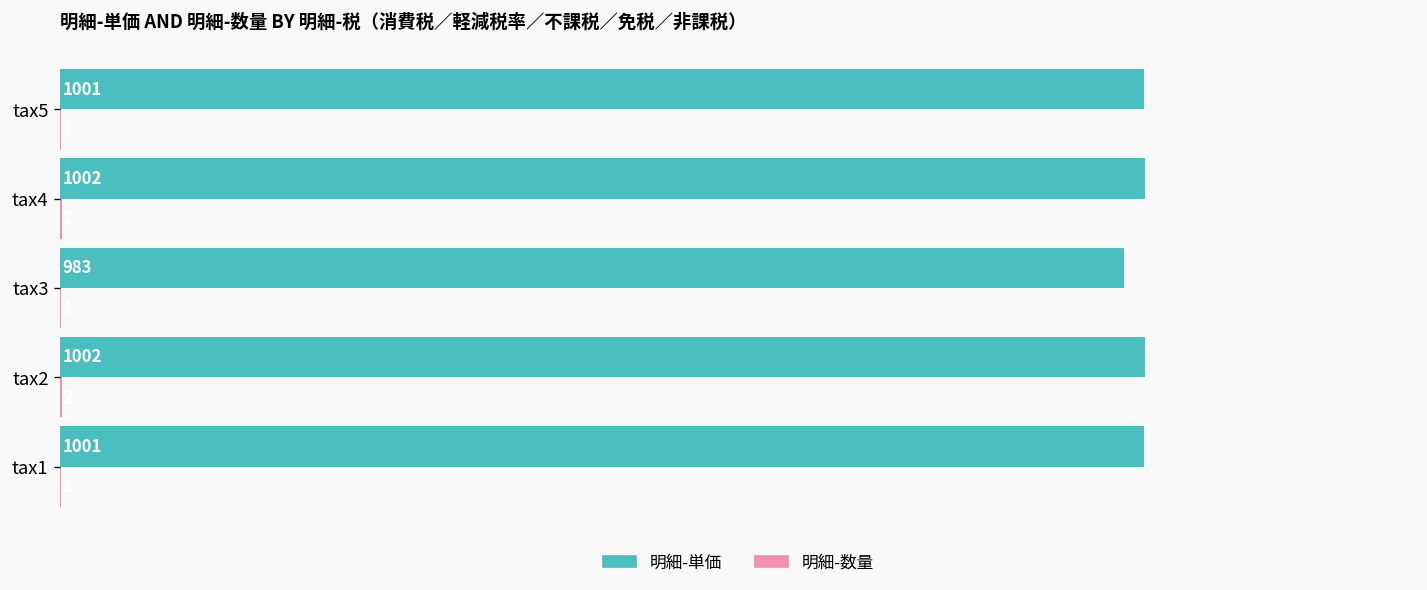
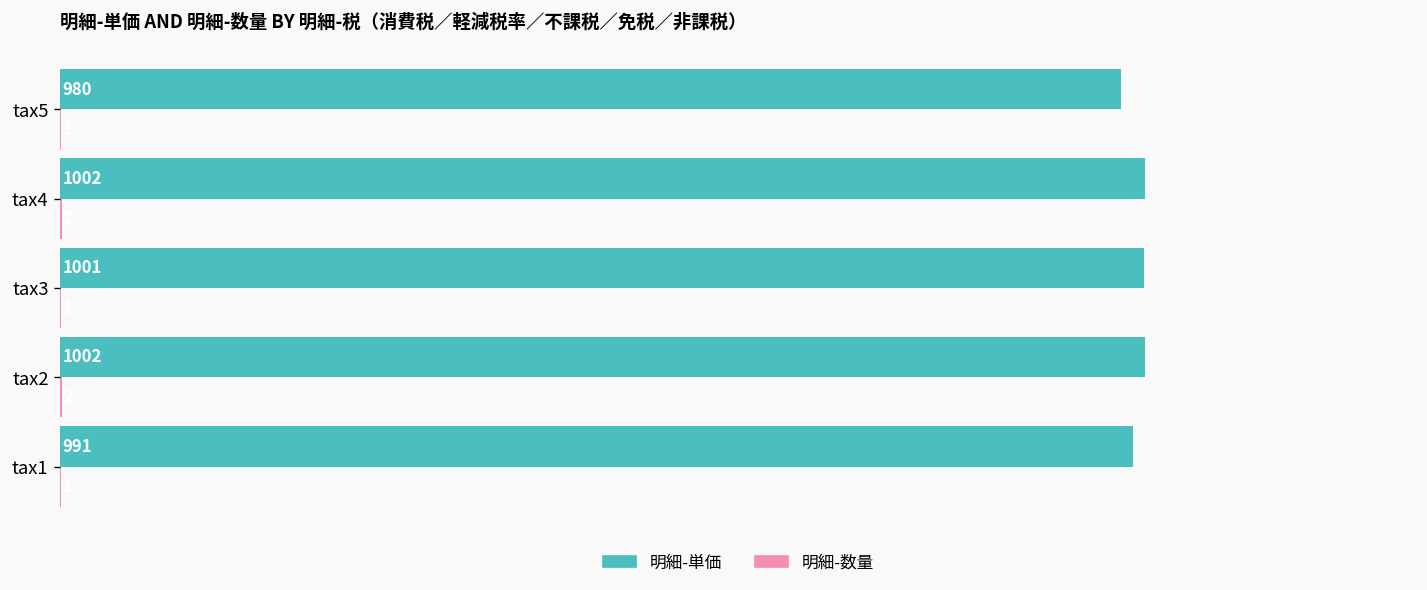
明細-単価, tax5: 1001 -> 980
明細-単価, tax3: 983 -> 1001
明細-単価, tax1: 1001 -> 991
